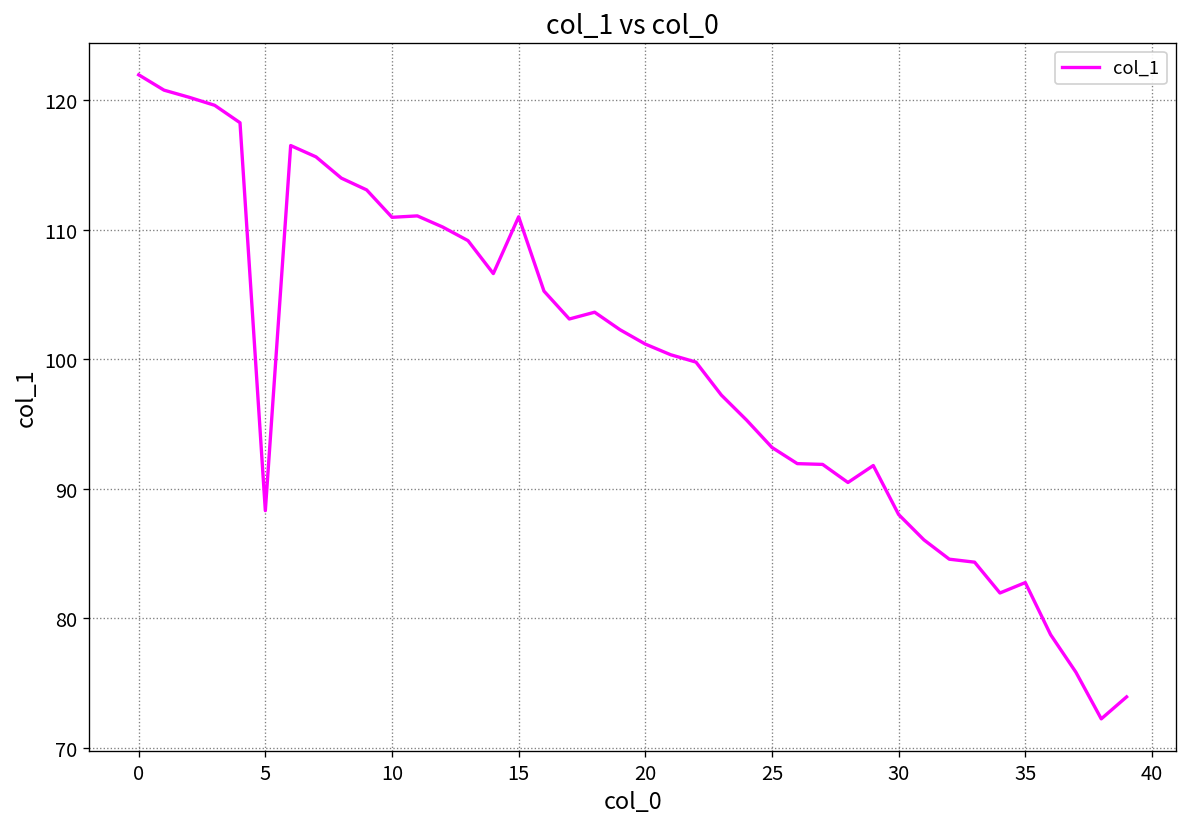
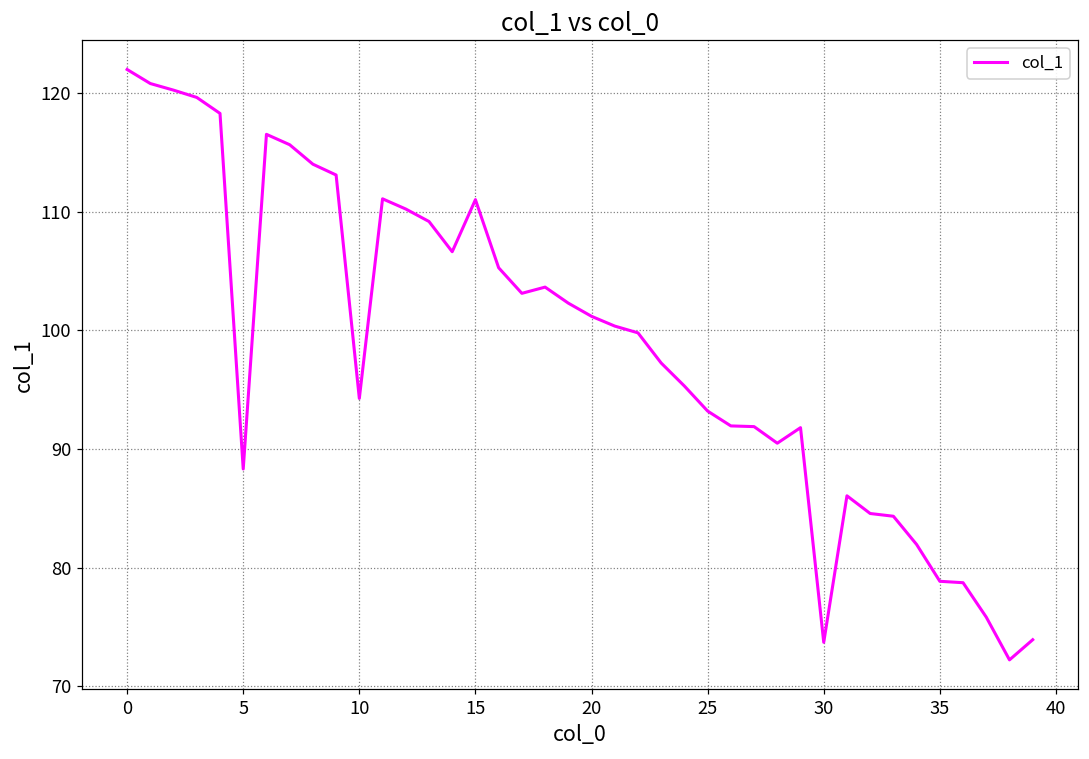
10: 111.0 -> 94.3
30: 88.0 -> 73.7
35: 82.7 -> 78.8
